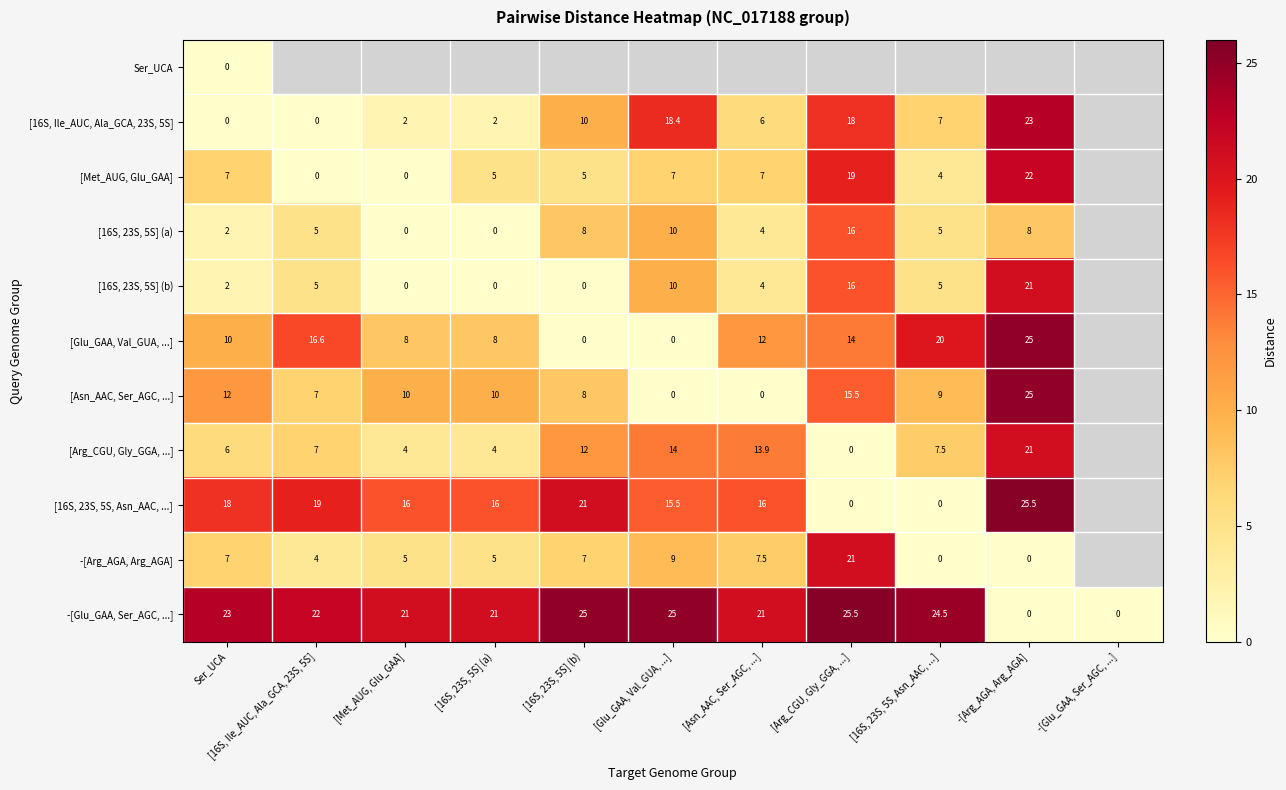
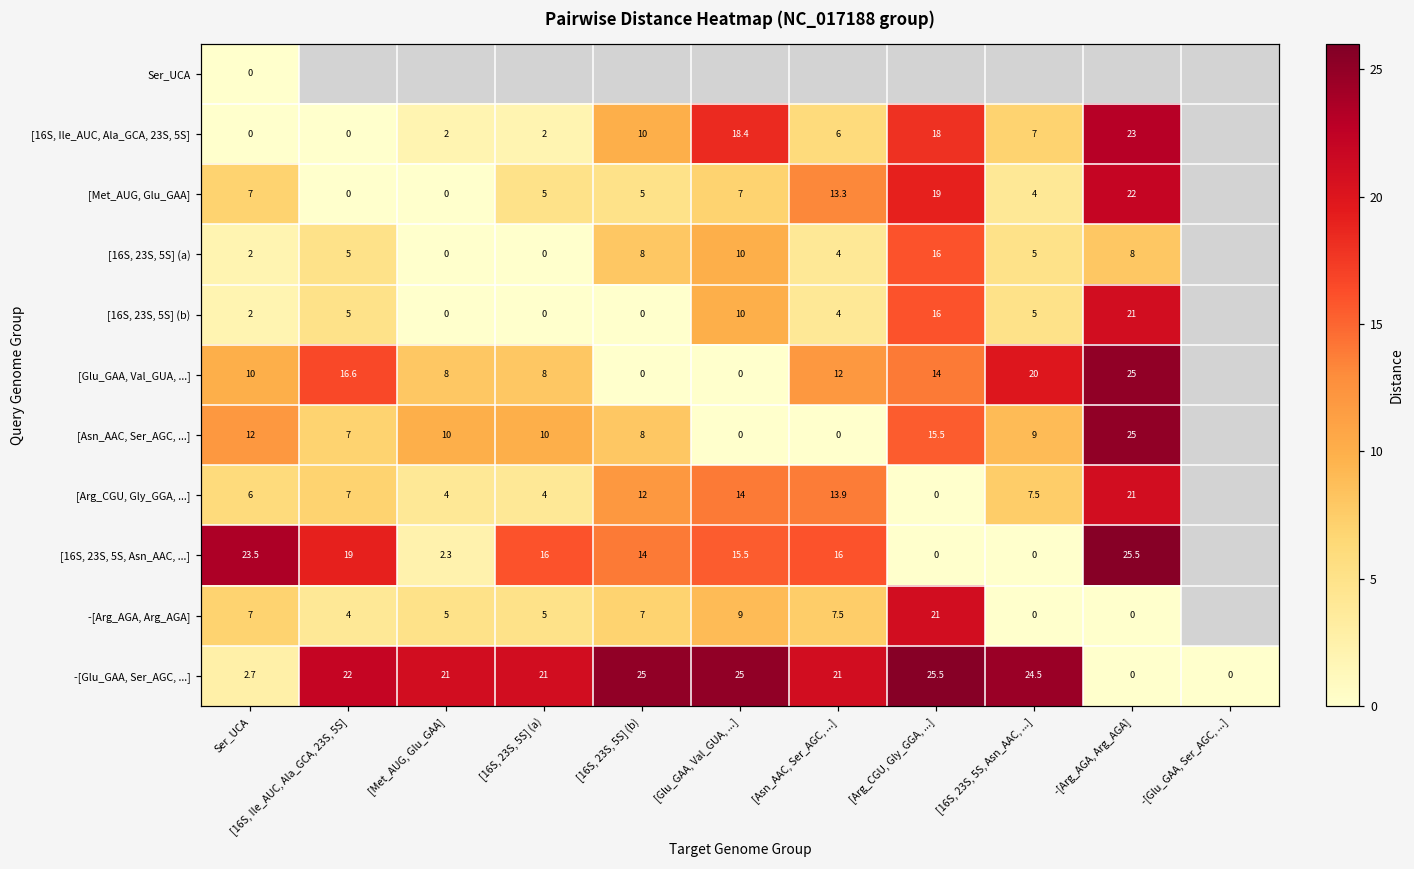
[Met_AUG, Glu_GAA], [Asn_AAC, Ser_AGC, ...]: 7 -> 13.3
[16S, 23S, 5S, Asn_AAC, ...], Ser_UCA: 18 -> 23.5
[16S, 23S, 5S, Asn_AAC, ...], [Met_AUG, Glu_GAA]: 16 -> 2.3
[16S, 23S, 5S, Asn_AAC, ...], [16S, 23S, 5S] (b): 21 -> 14
-[Glu_GAA, Ser_AGC, ...], Ser_UCA: 23 -> 2.7
